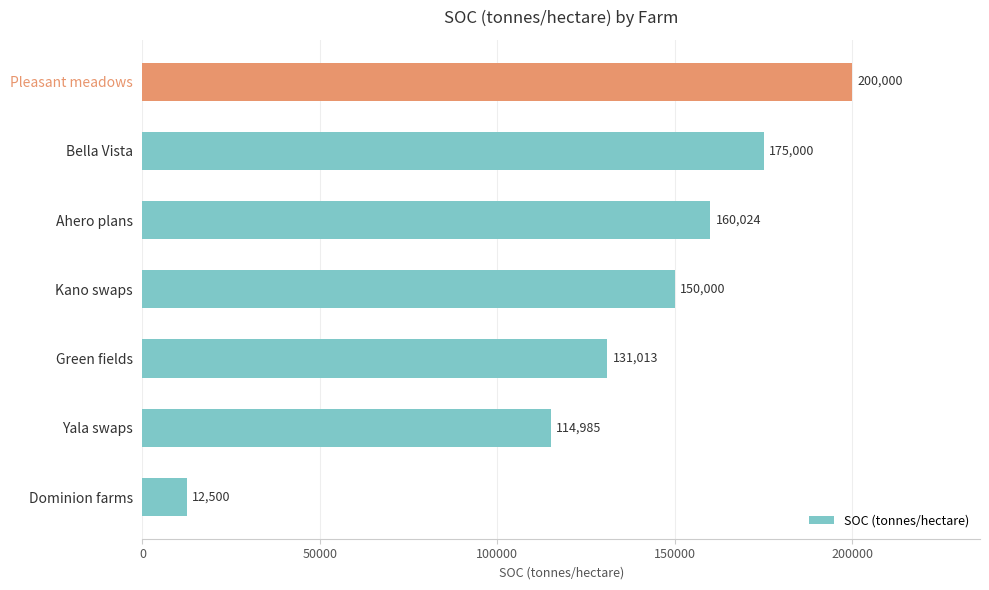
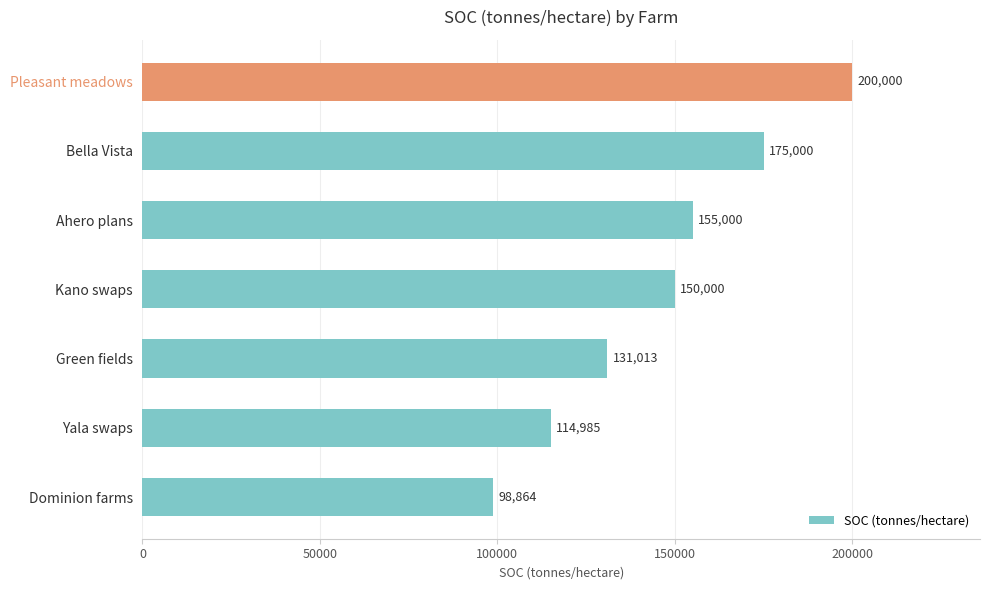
Ahero plans: 160,024 -> 155,000
Dominion farms: 12,500 -> 98,864
